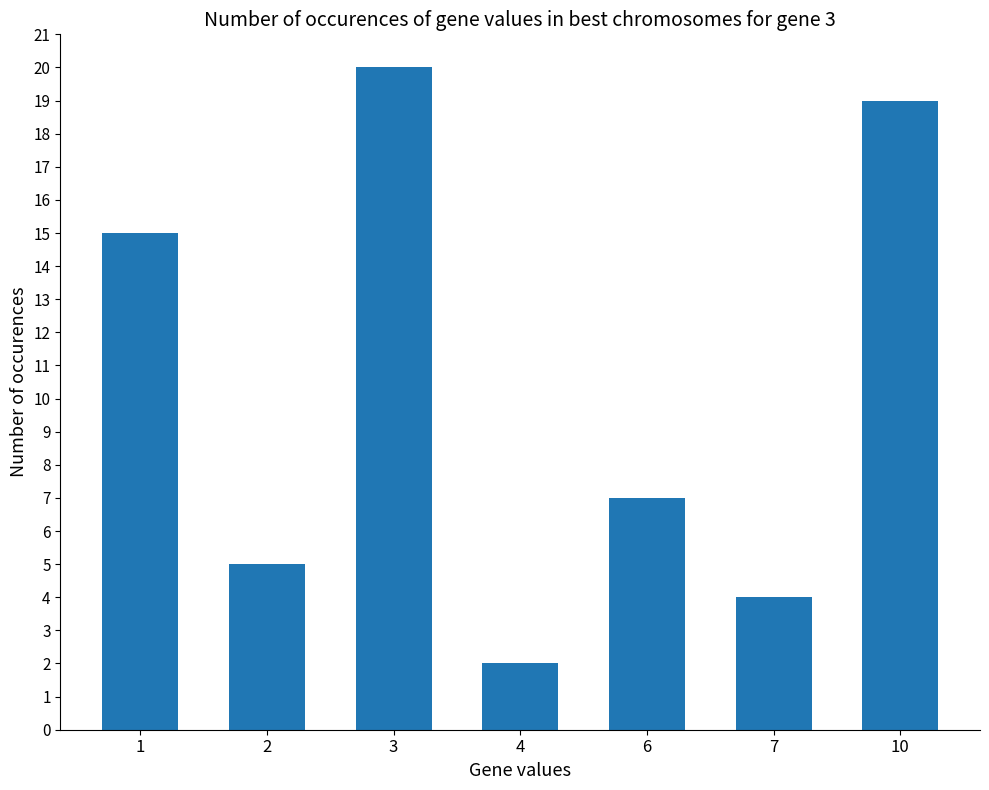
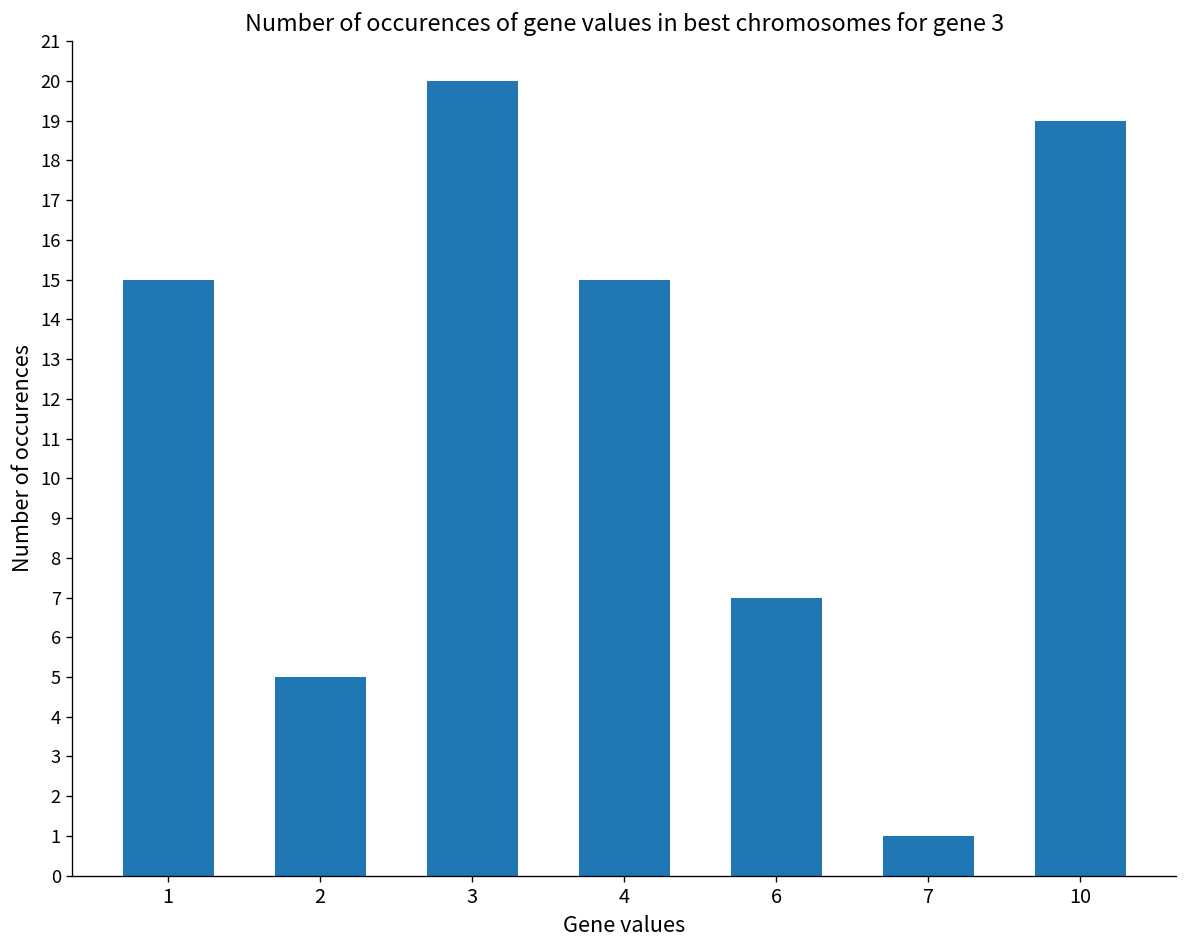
4: 2 -> 15
7: 4 -> 1
